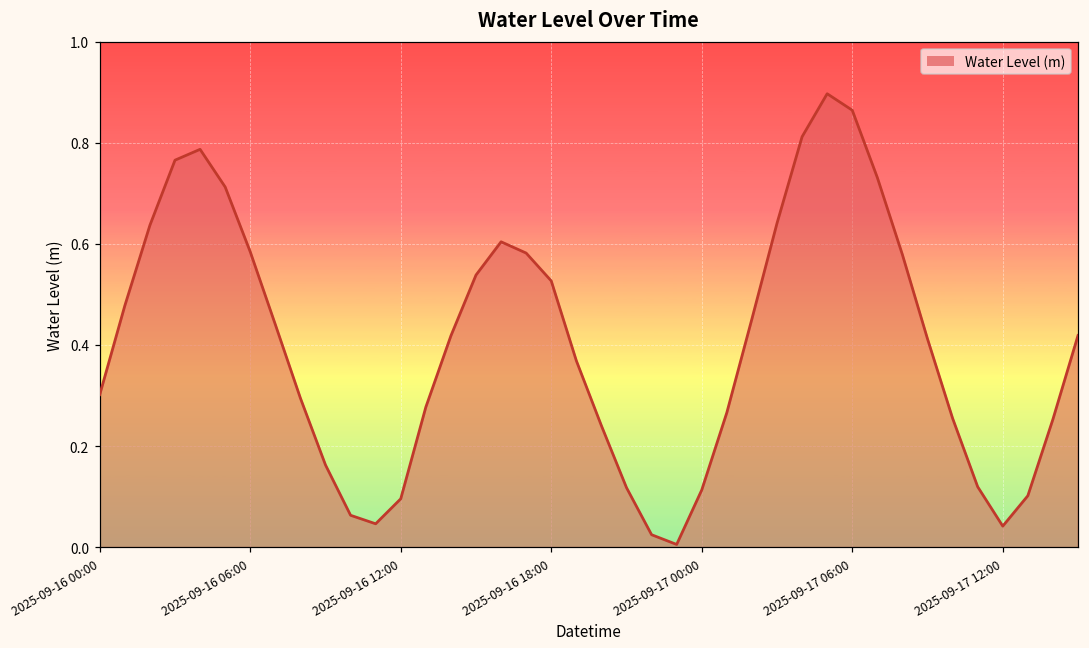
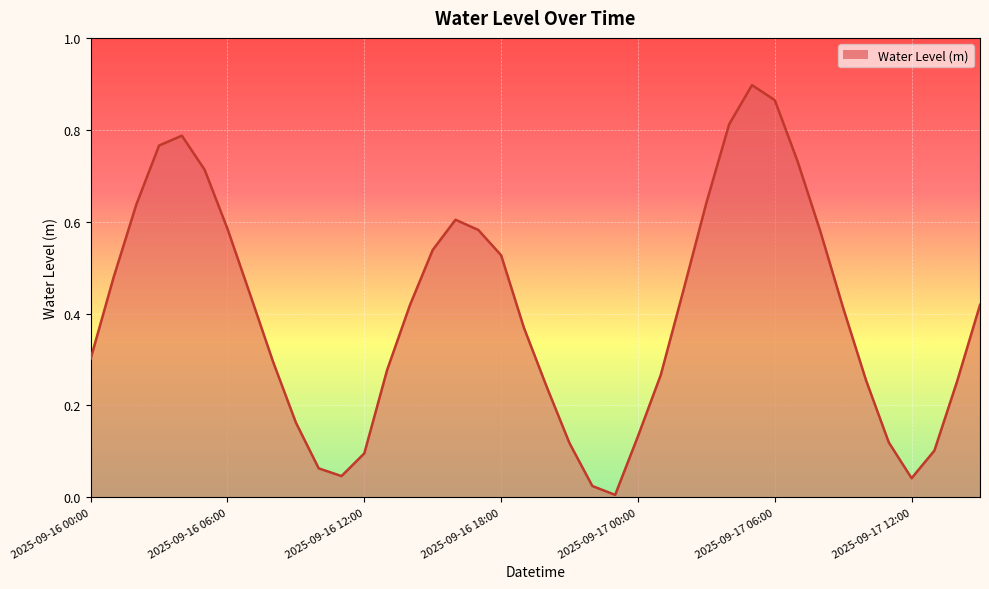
2025-09-17 00:00: 0.11 -> 0.13
